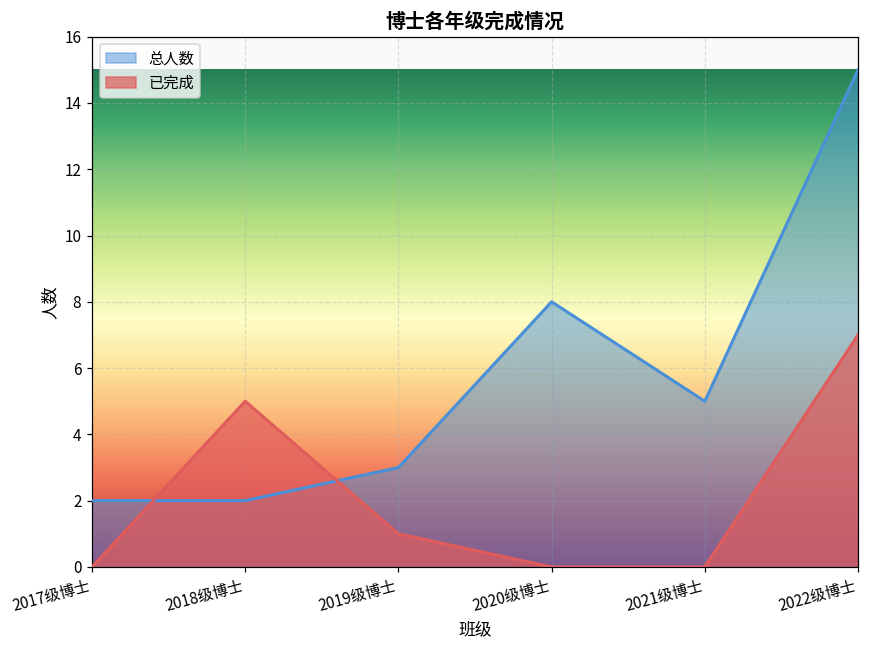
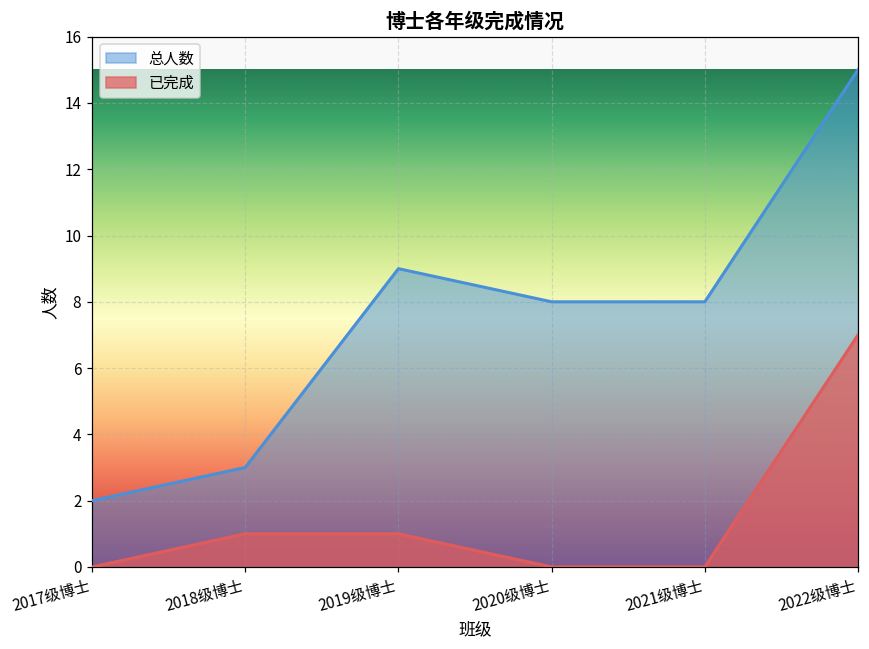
总人数, 2018级博士: 2 -> 3
已完成, 2018级博士: 5 -> 1
总人数, 2019级博士: 3 -> 9
总人数, 2021级博士: 5 -> 8
